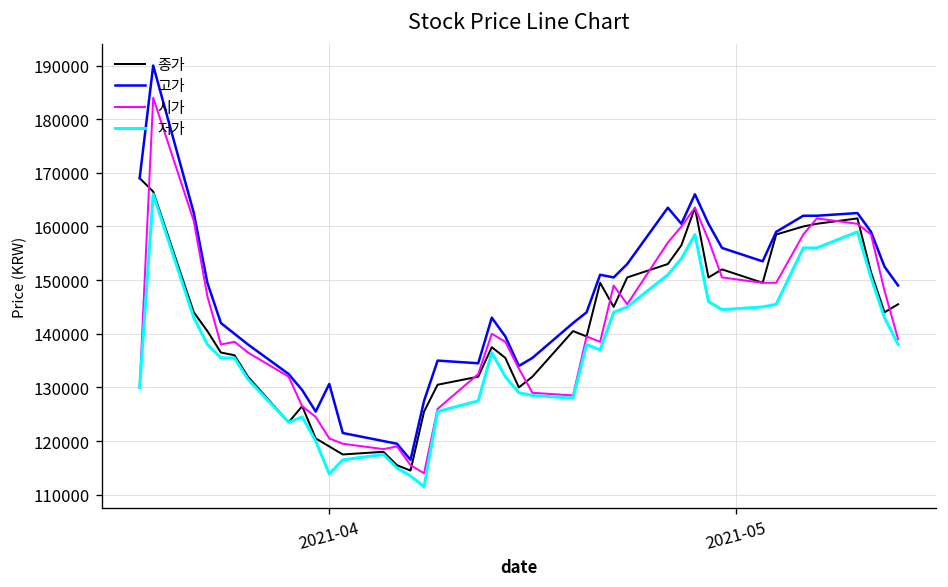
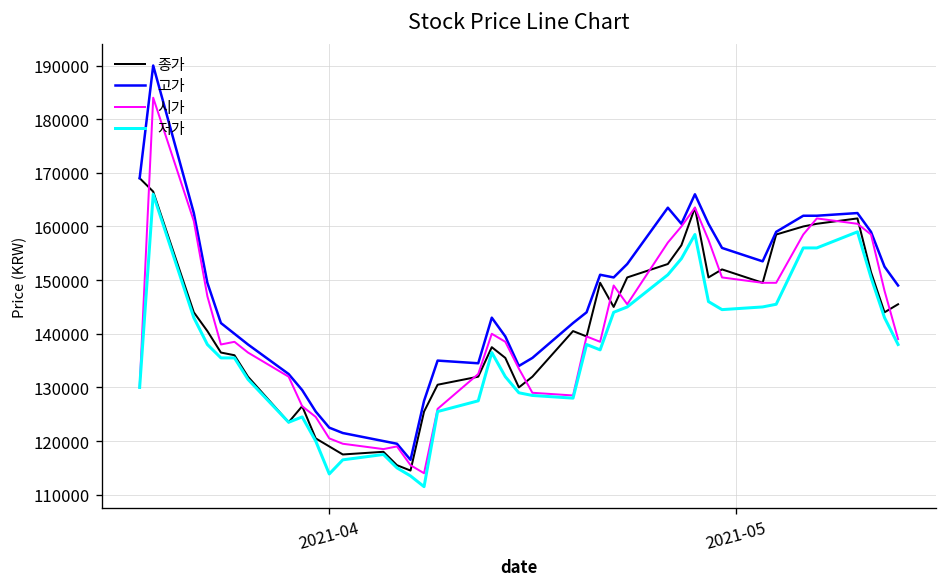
고가, 2021-04: 131000 -> 123000
